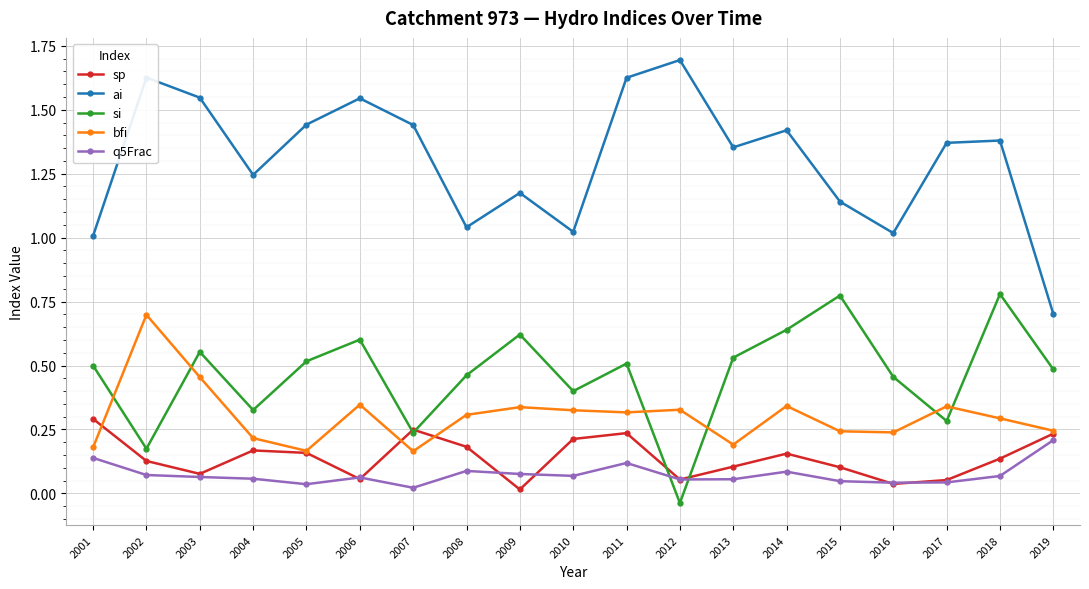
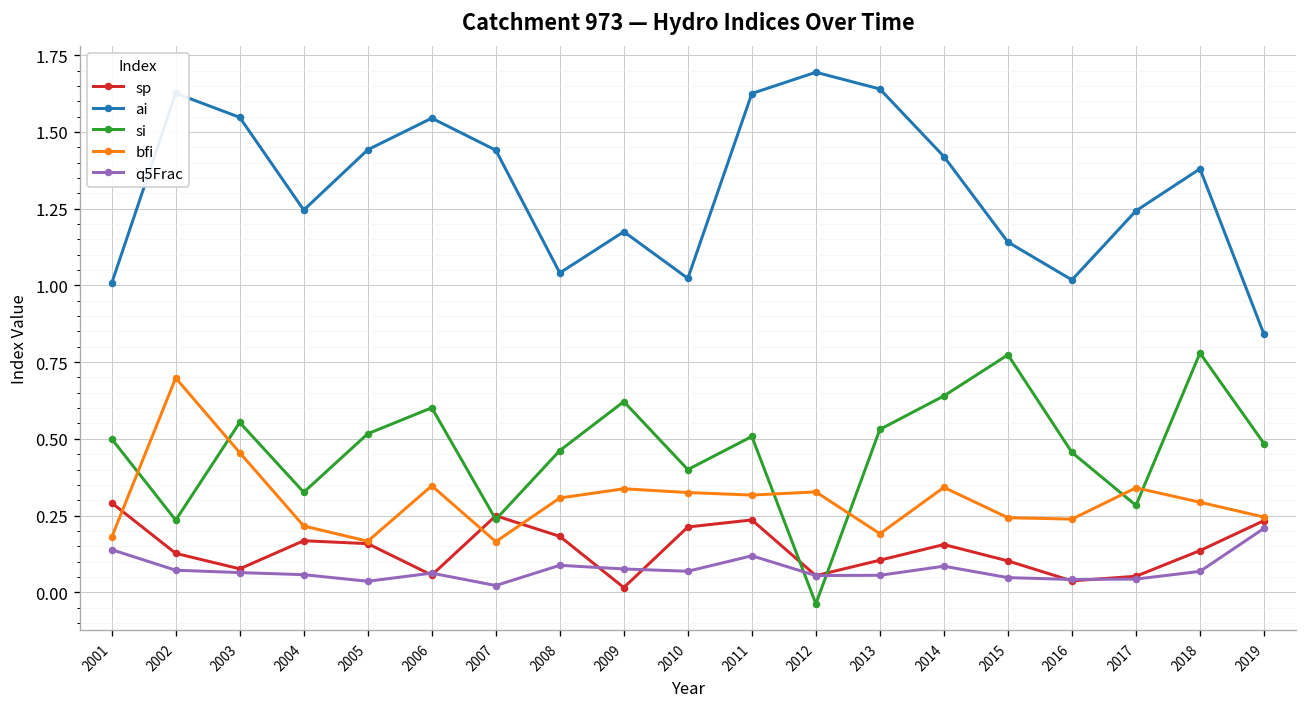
si, 2002: 0.17 -> 0.24
ai, 2013: 1.35 -> 1.64
ai, 2017: 1.37 -> 1.24
ai, 2019: 0.70 -> 0.84
